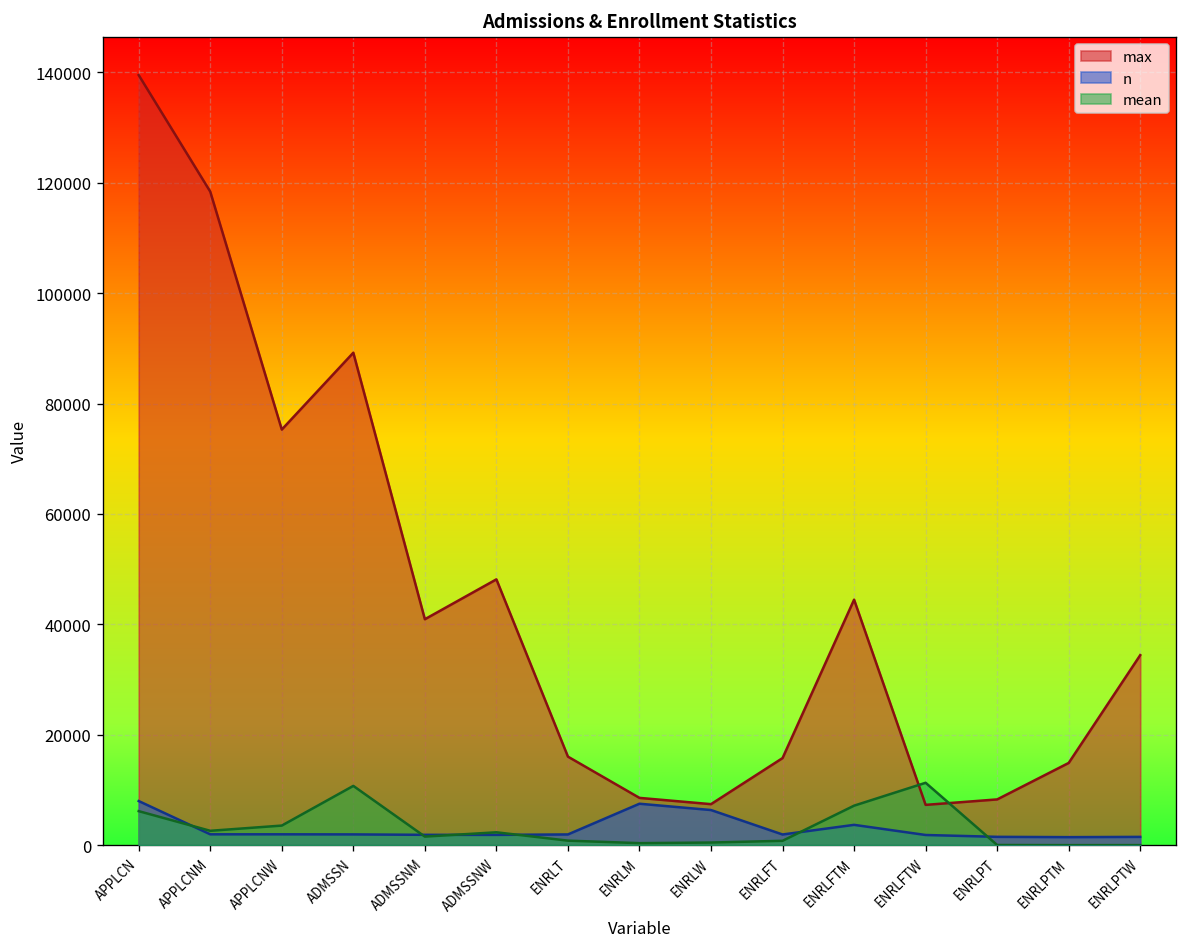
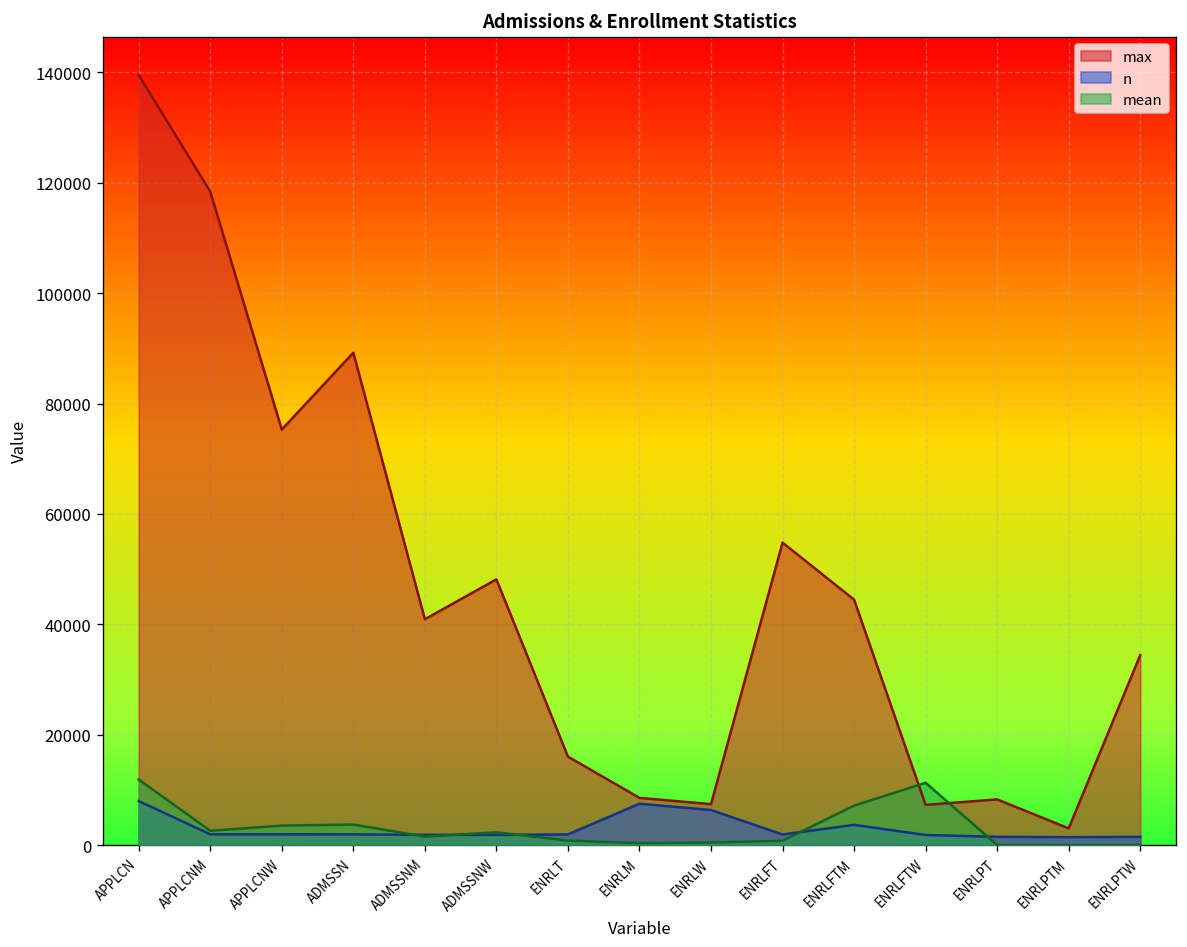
mean, APPLCN: 6000 -> 12000
mean, ADMSSN: 11000 -> 4000
max, ENRLFT: 16000 -> 55000
max, ENRLPTM: 15000 -> 3000
